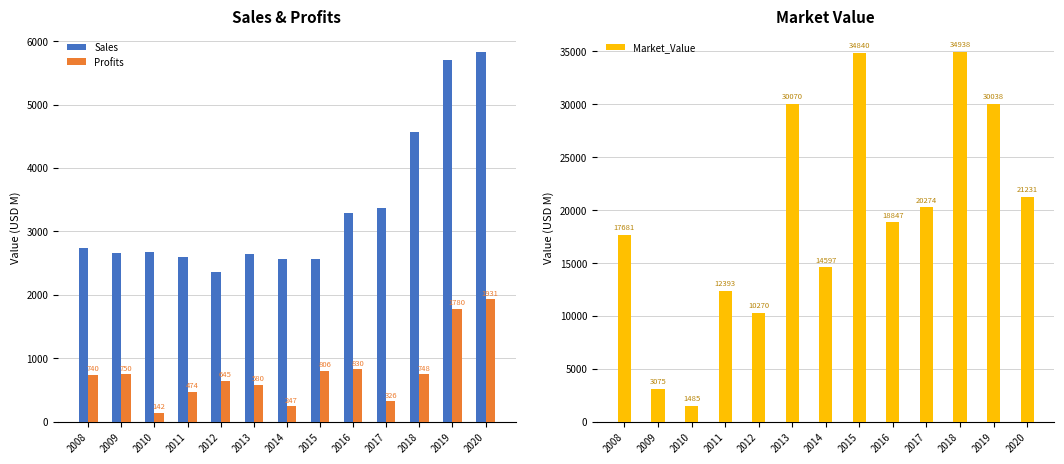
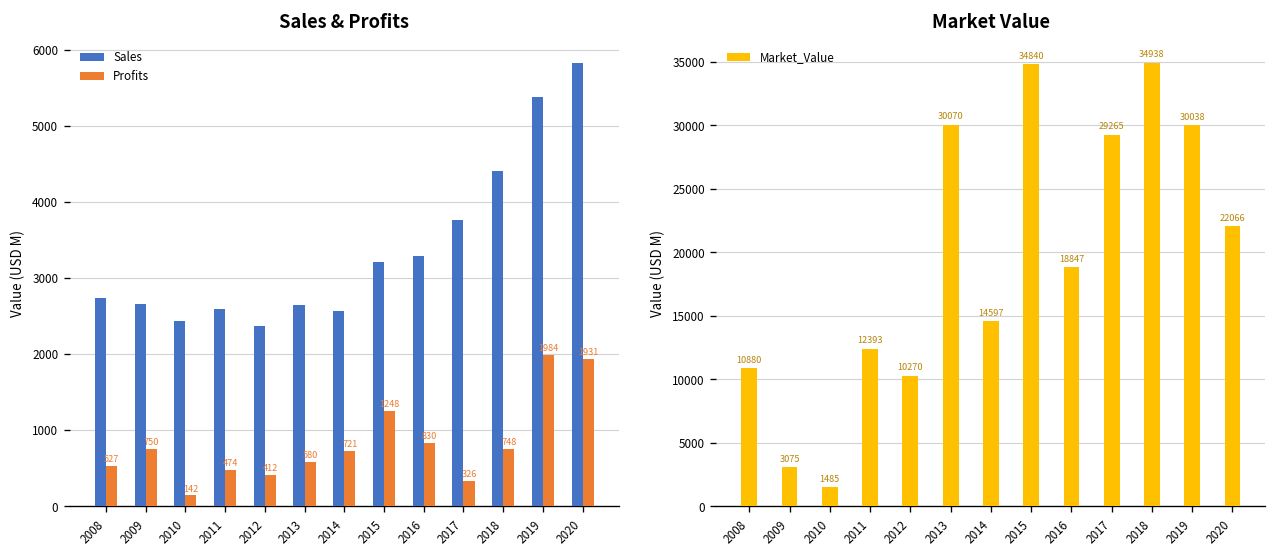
Sales & Profits, Profits, 2008: 740 -> 527
Sales & Profits, Sales, 2010: 2700 -> 2400
Sales & Profits, Profits, 2012: 645 -> 412
Sales & Profits, Profits, 2014: 247 -> 721
Sales & Profits, Sales, 2015: 2600 -> 3200
Sales & Profits, Profits, 2015: 806 -> 1248
Sales & Profits, Sales, 2017: 3400 -> 3800
Sales & Profits, Sales, 2018: 4600 -> 4400
Sales & Profits, Sales, 2019: 5700 -> 5400
Sales & Profits, Profits, 2019: 1780 -> 1984
Market Value, 2008: 17681 -> 10880
Market Value, 2017: 20274 -> 29265
Market Value, 2020: 21231 -> 22066
